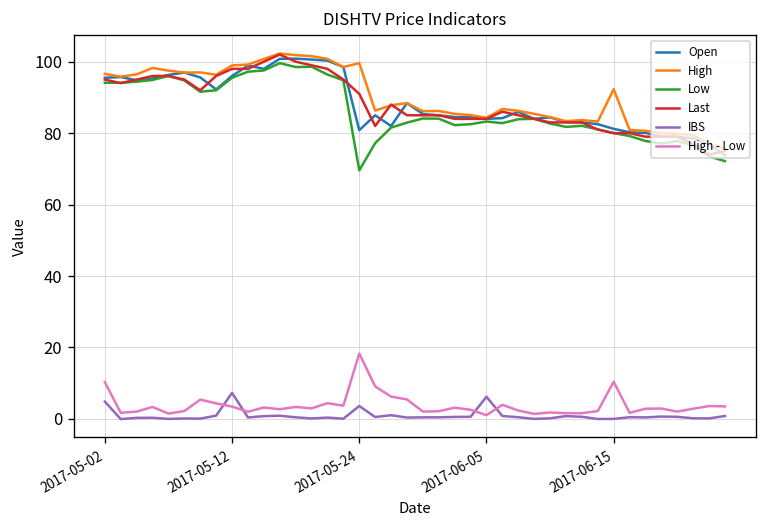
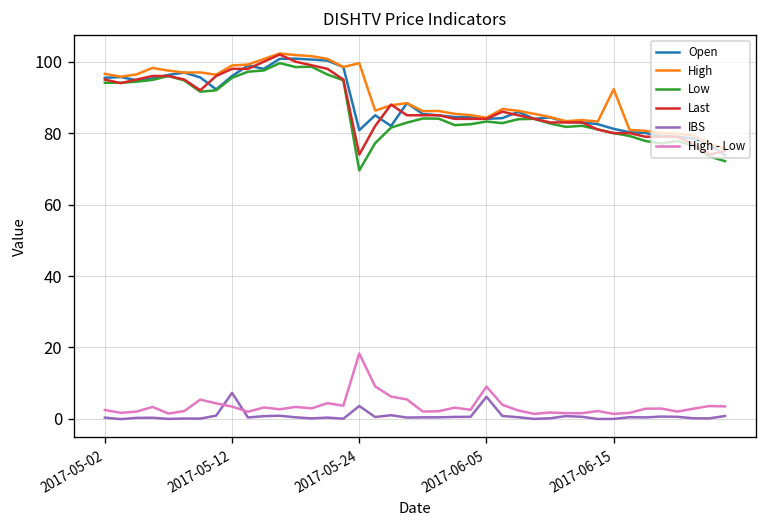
IBS, 2017-05-02: 5 -> 0
High - Low, 2017-05-02: 10 -> 3
Last, 2017-05-24: 91 -> 74
High - Low, 2017-06-05: 1 -> 9
High - Low, 2017-06-15: 10 -> 1
